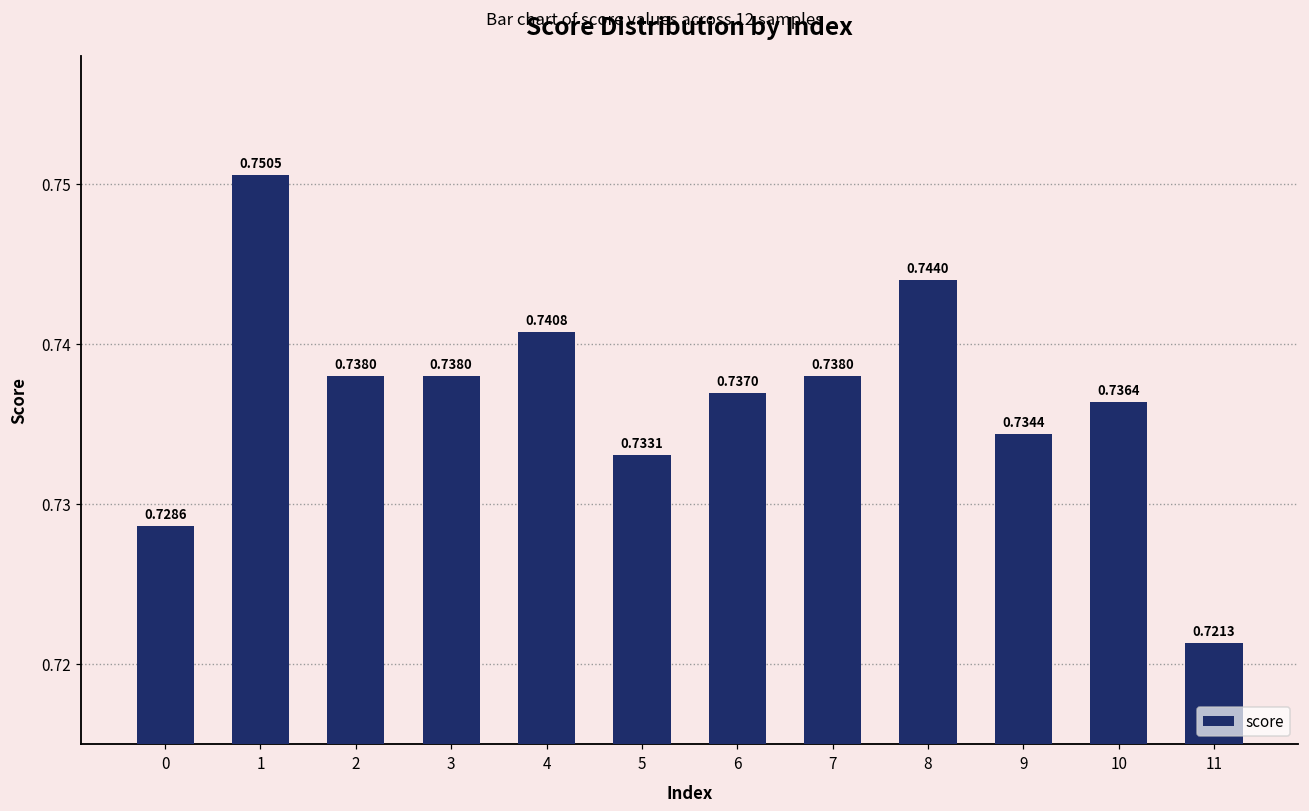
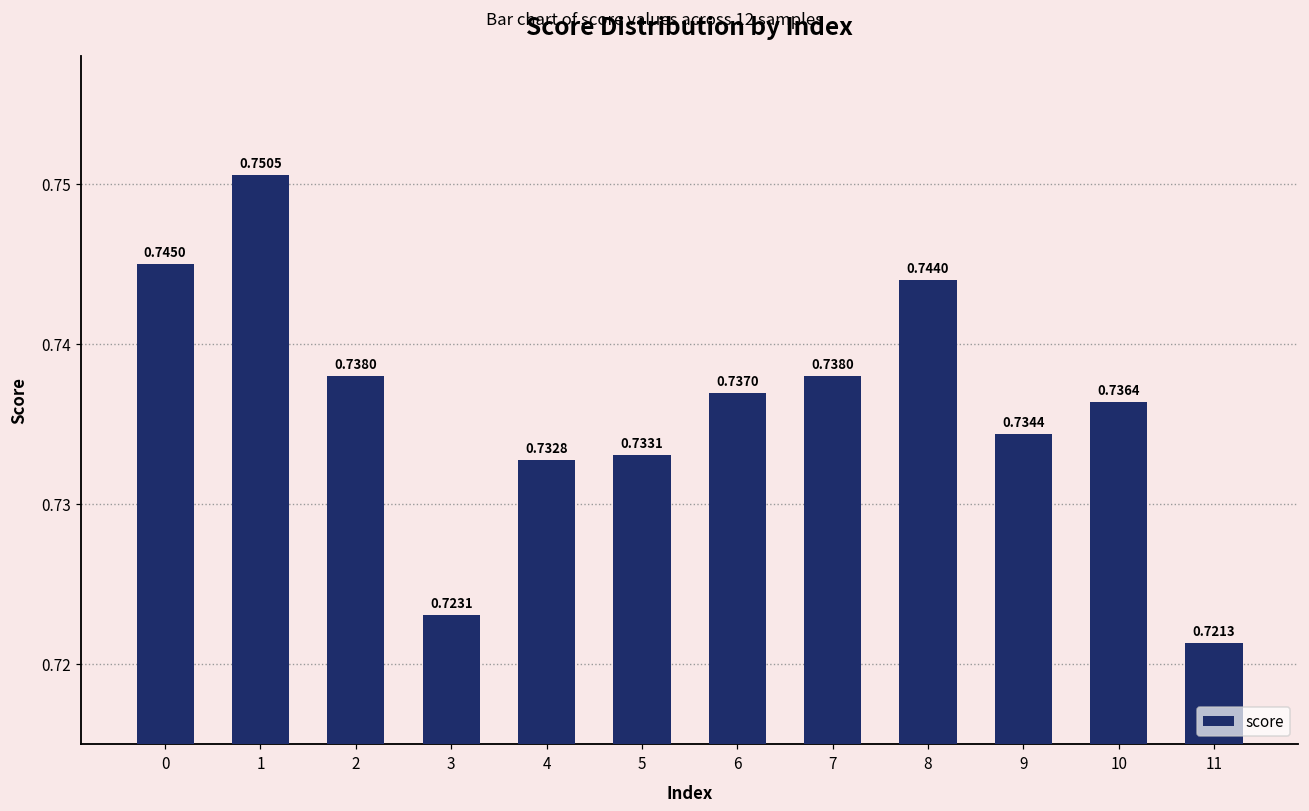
0: 0.7286 -> 0.7450
3: 0.7380 -> 0.7231
4: 0.7408 -> 0.7328
